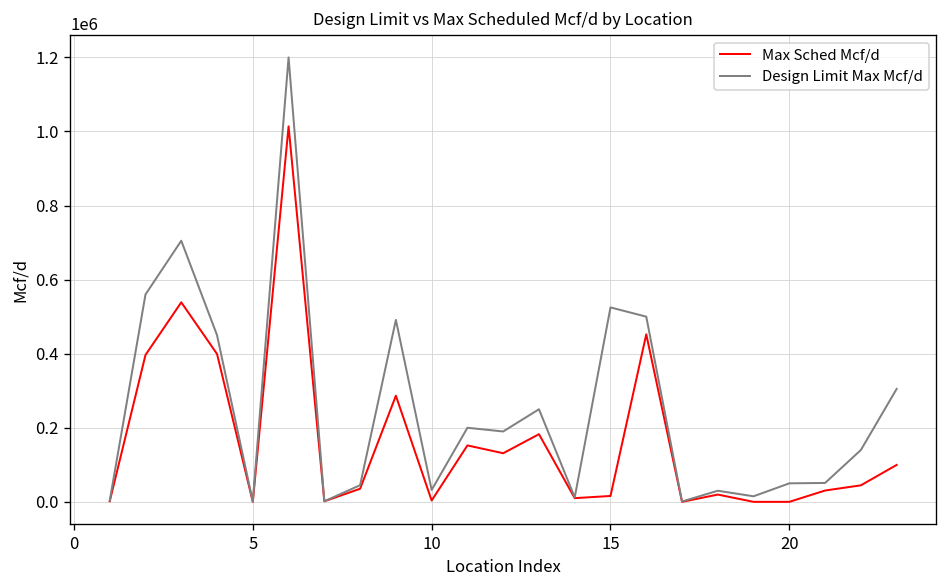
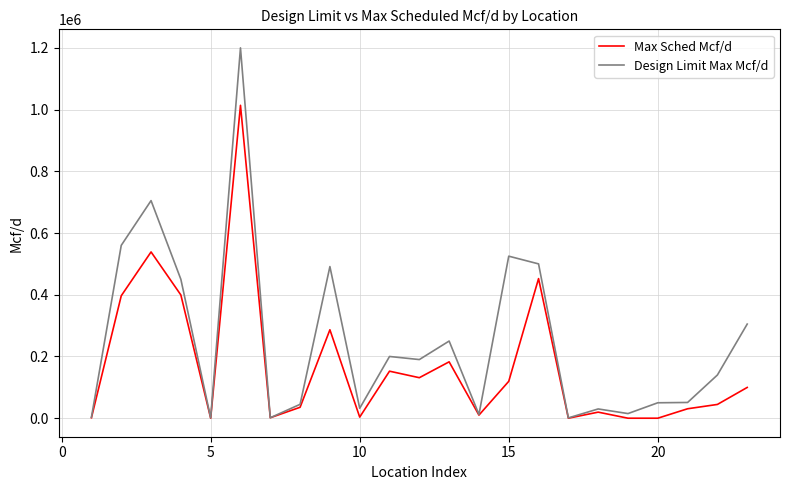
Max Sched Mcf/d, 15: 20000 -> 120000
